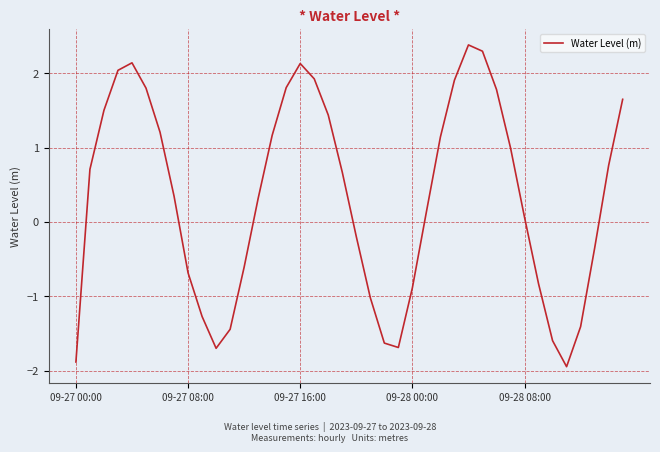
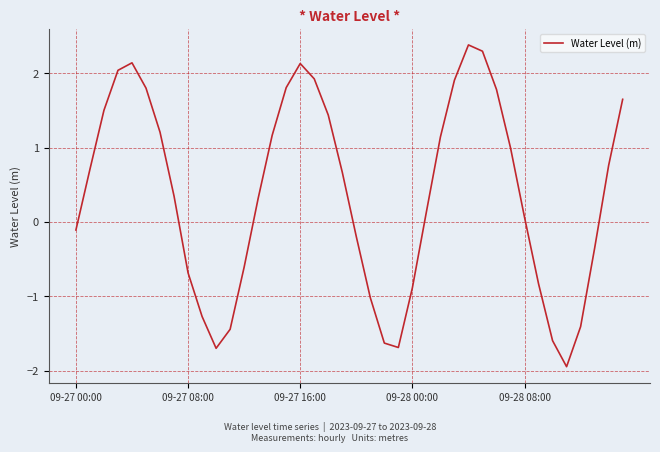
09-27 00:00: -1.9 -> -0.1
